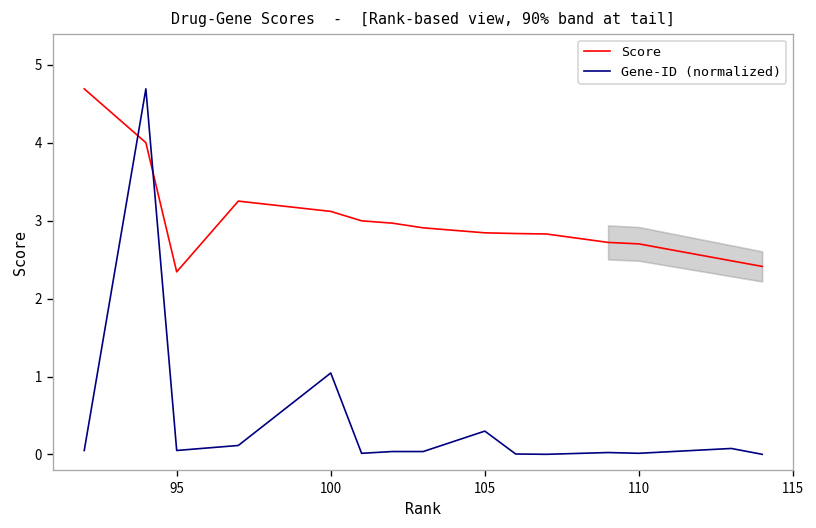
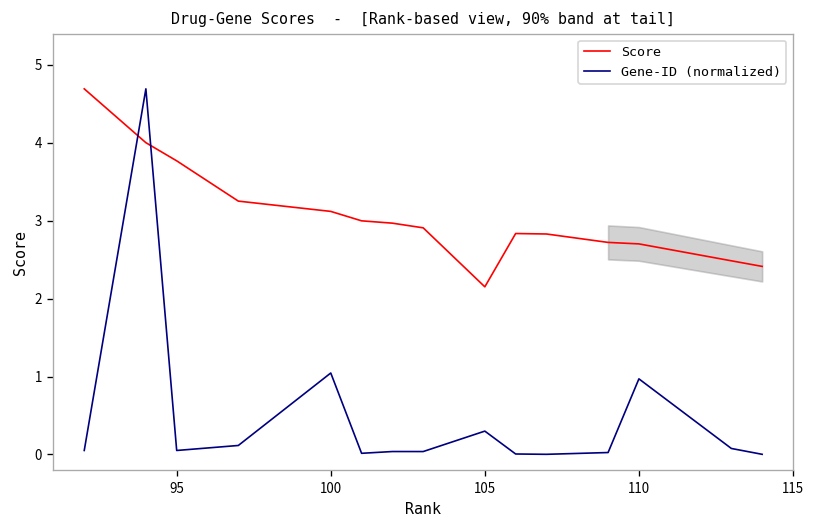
Score, 95: 2.3 -> 3.8
Score, 105: 2.8 -> 2.2
Gene-ID (normalized), 110: 0.0 -> 1.0
